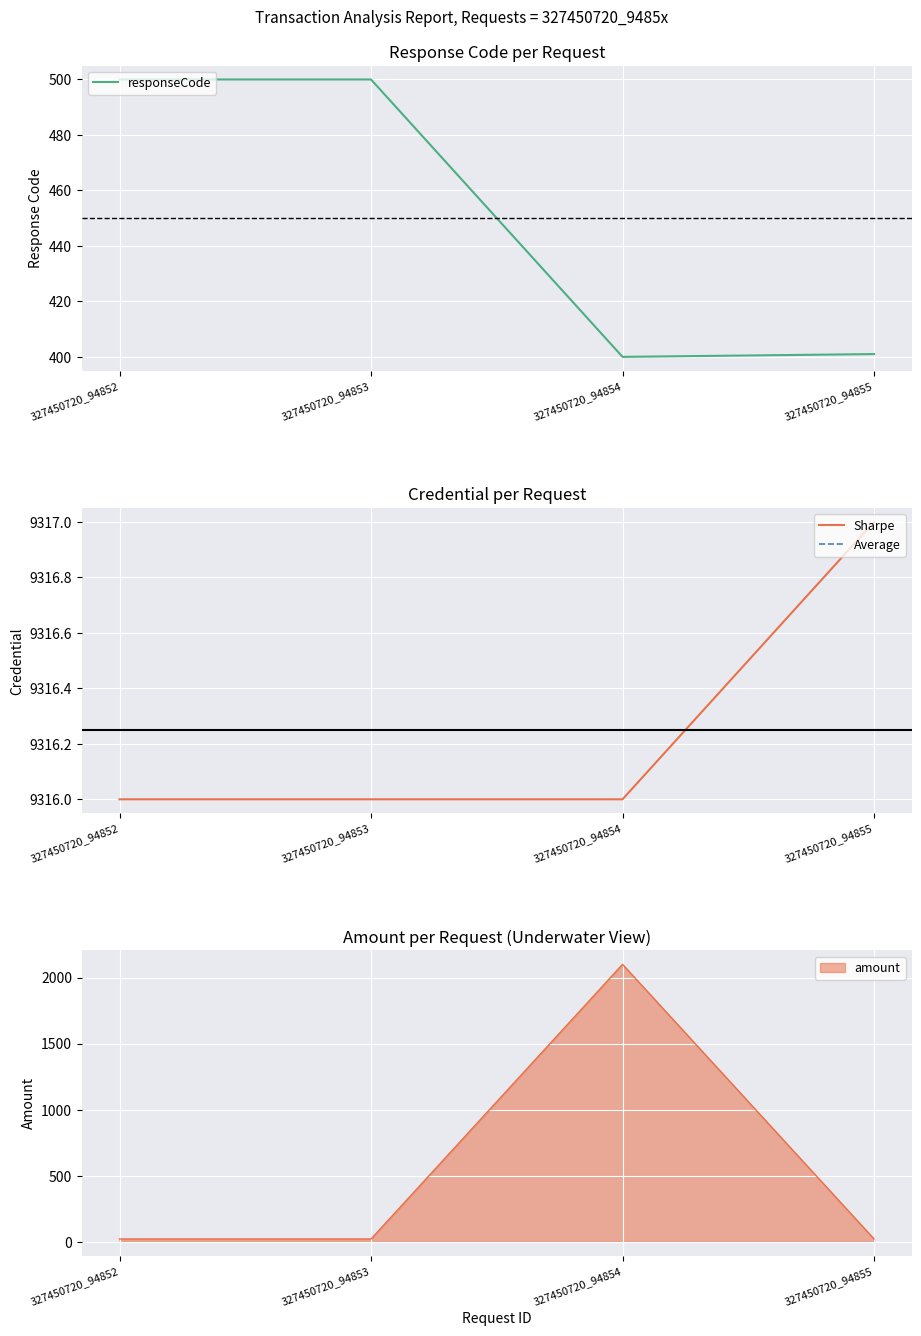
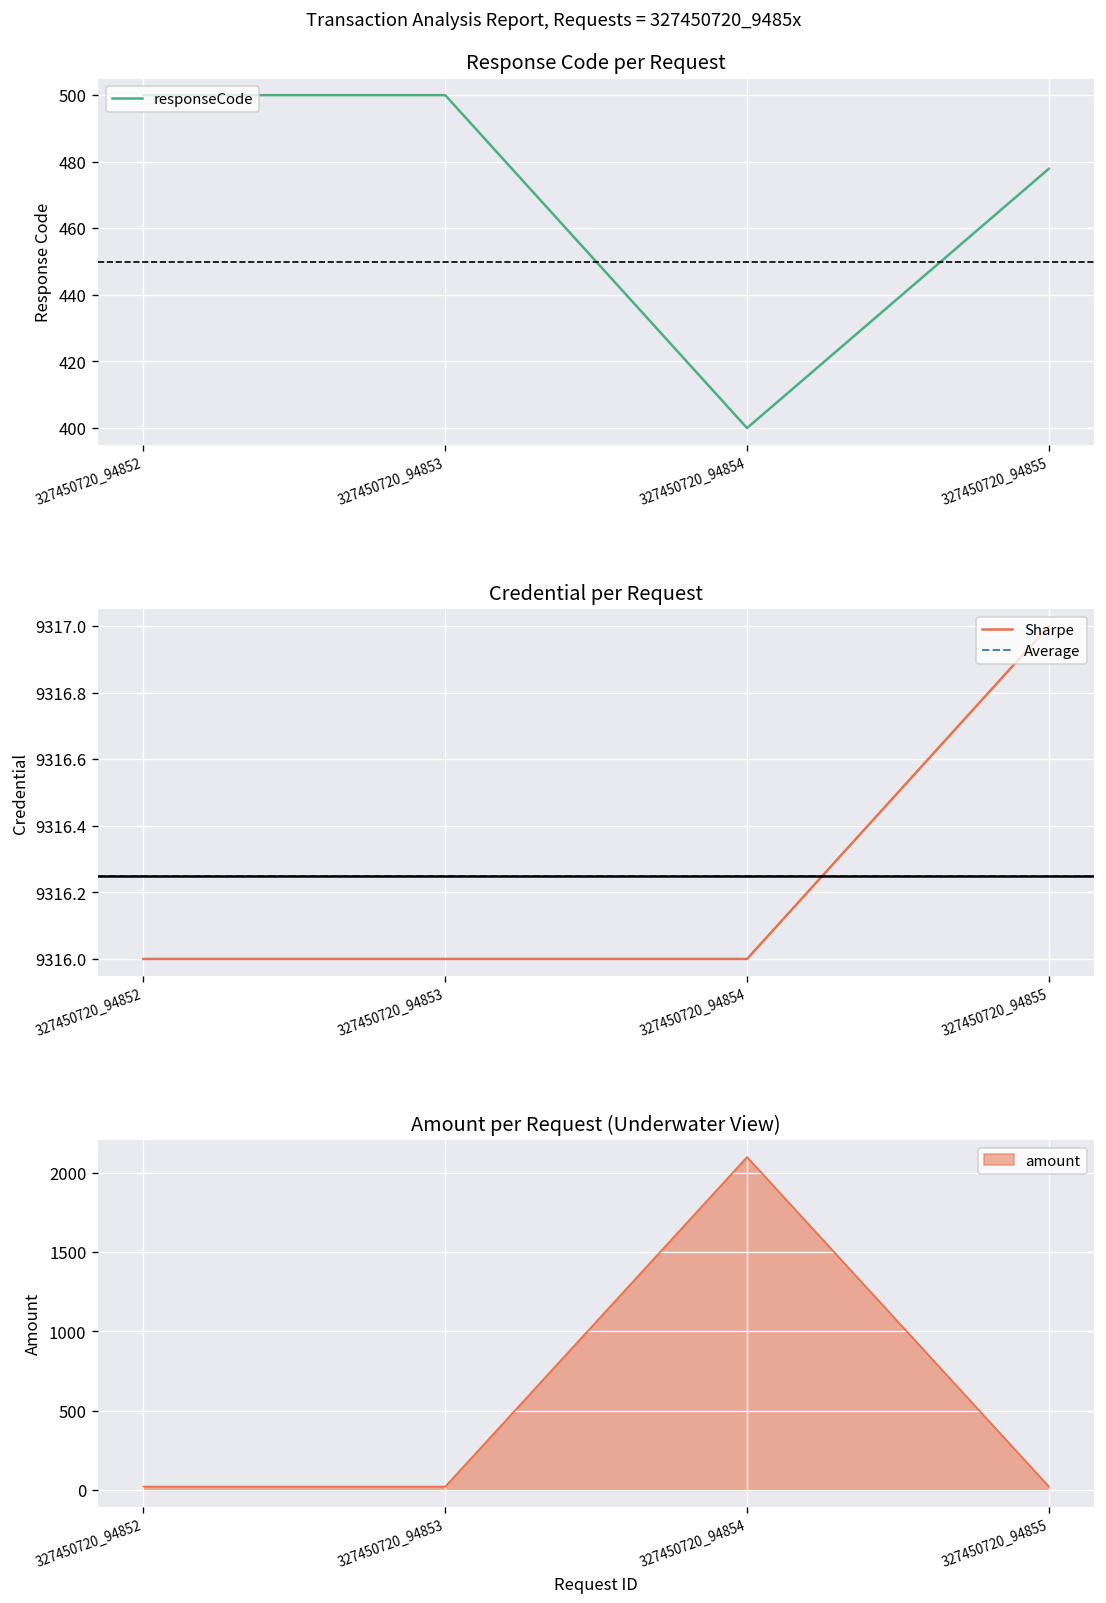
Response Code per Request, 327450720_94855: 401 -> 478
